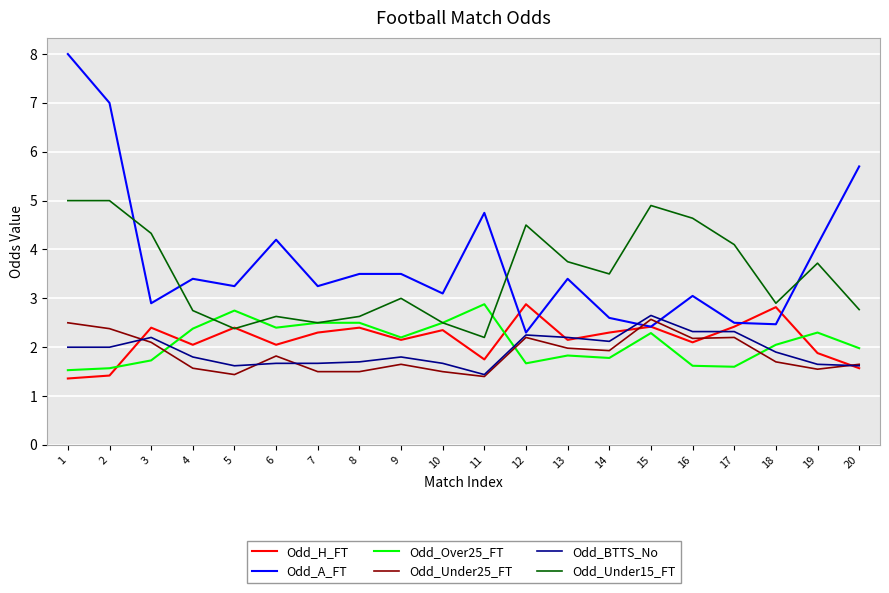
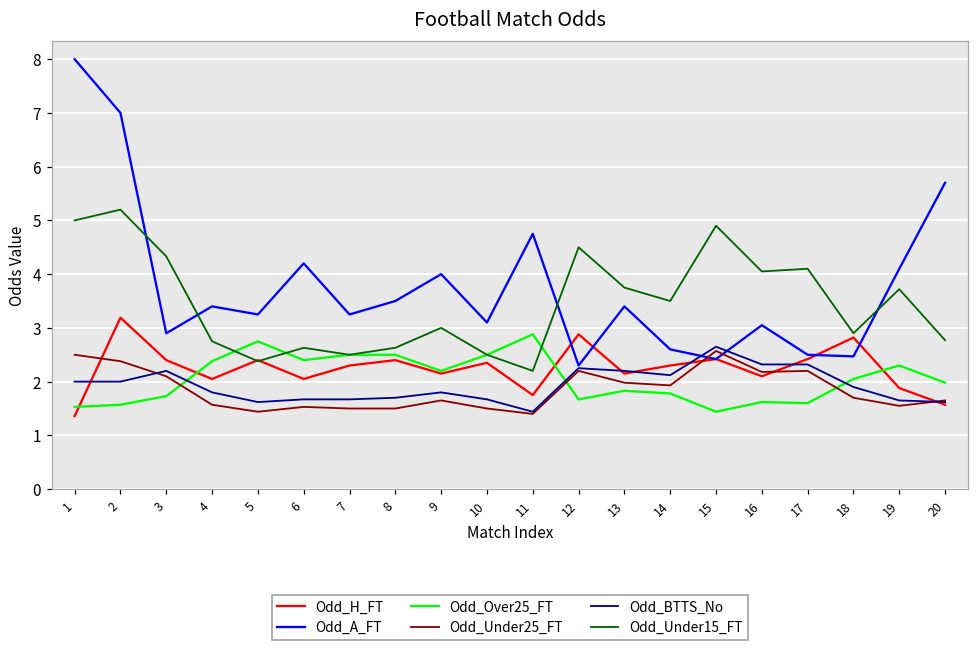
Odd_H_FT, 2: 1.4 -> 3.2
Odd_Under15_FT, 2: 5.0 -> 5.2
Odd_Under25_FT, 6: 1.8 -> 1.5
Odd_A_FT, 9: 3.5 -> 4.0
Odd_Over25_FT, 15: 2.3 -> 1.4
Odd_Under15_FT, 16: 4.6 -> 4.1
